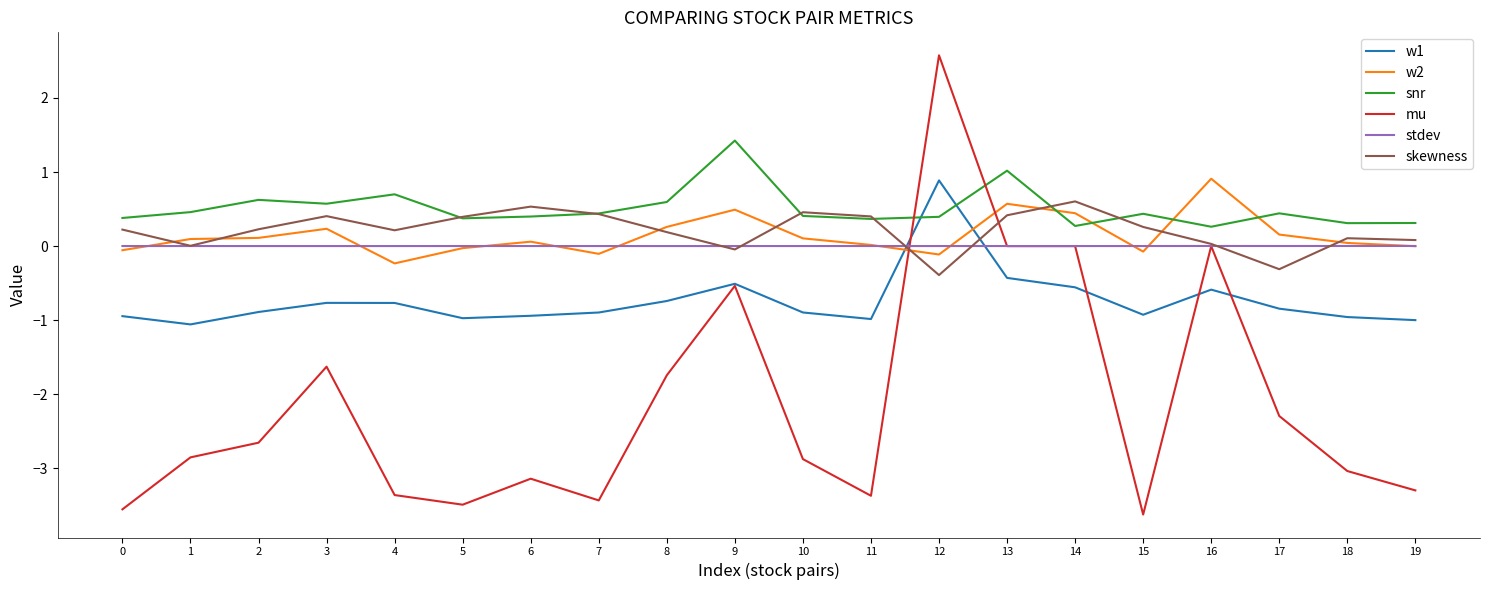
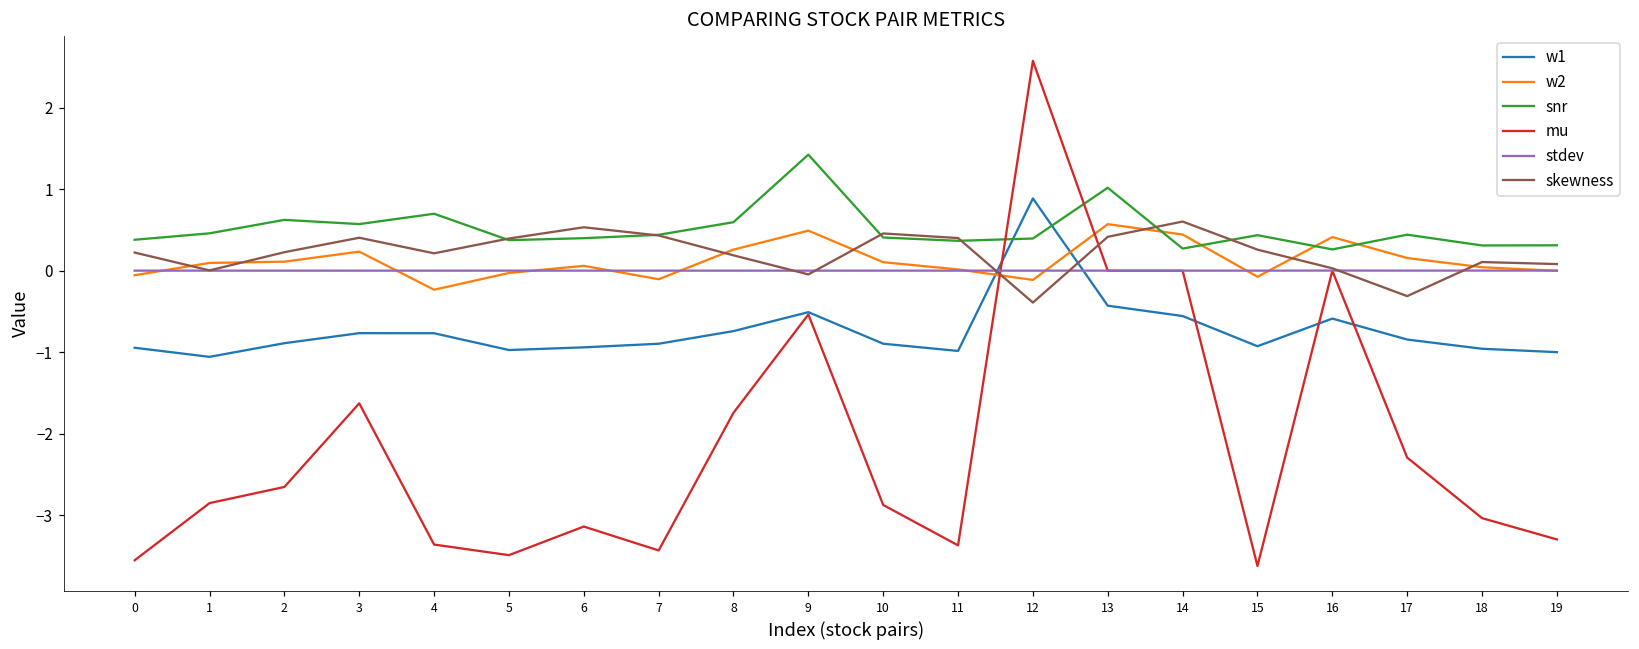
w2, 16: 0.9 -> 0.4
